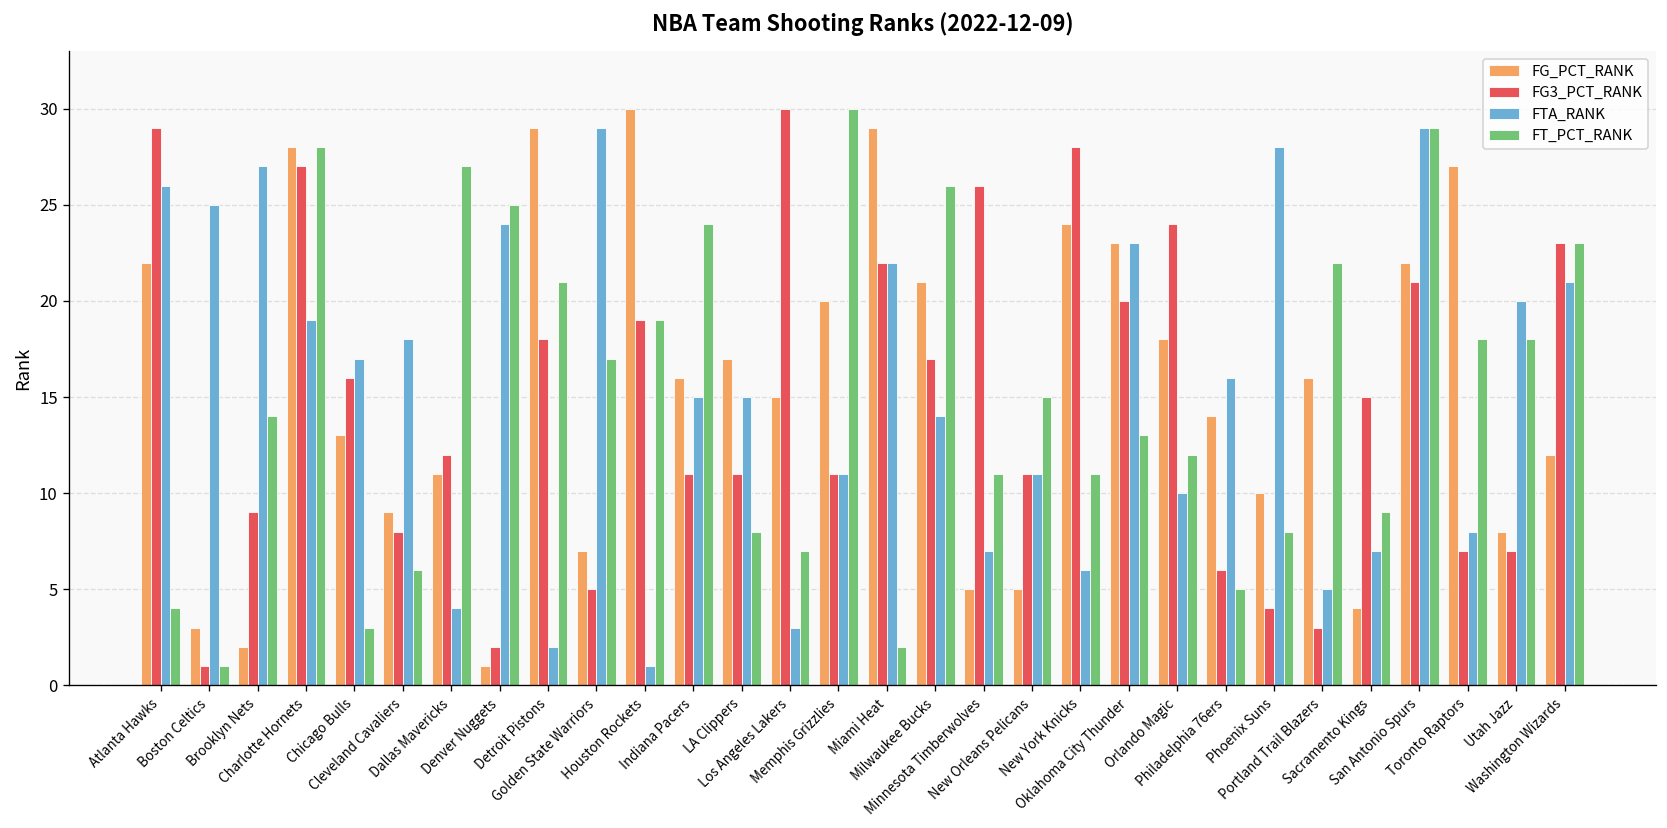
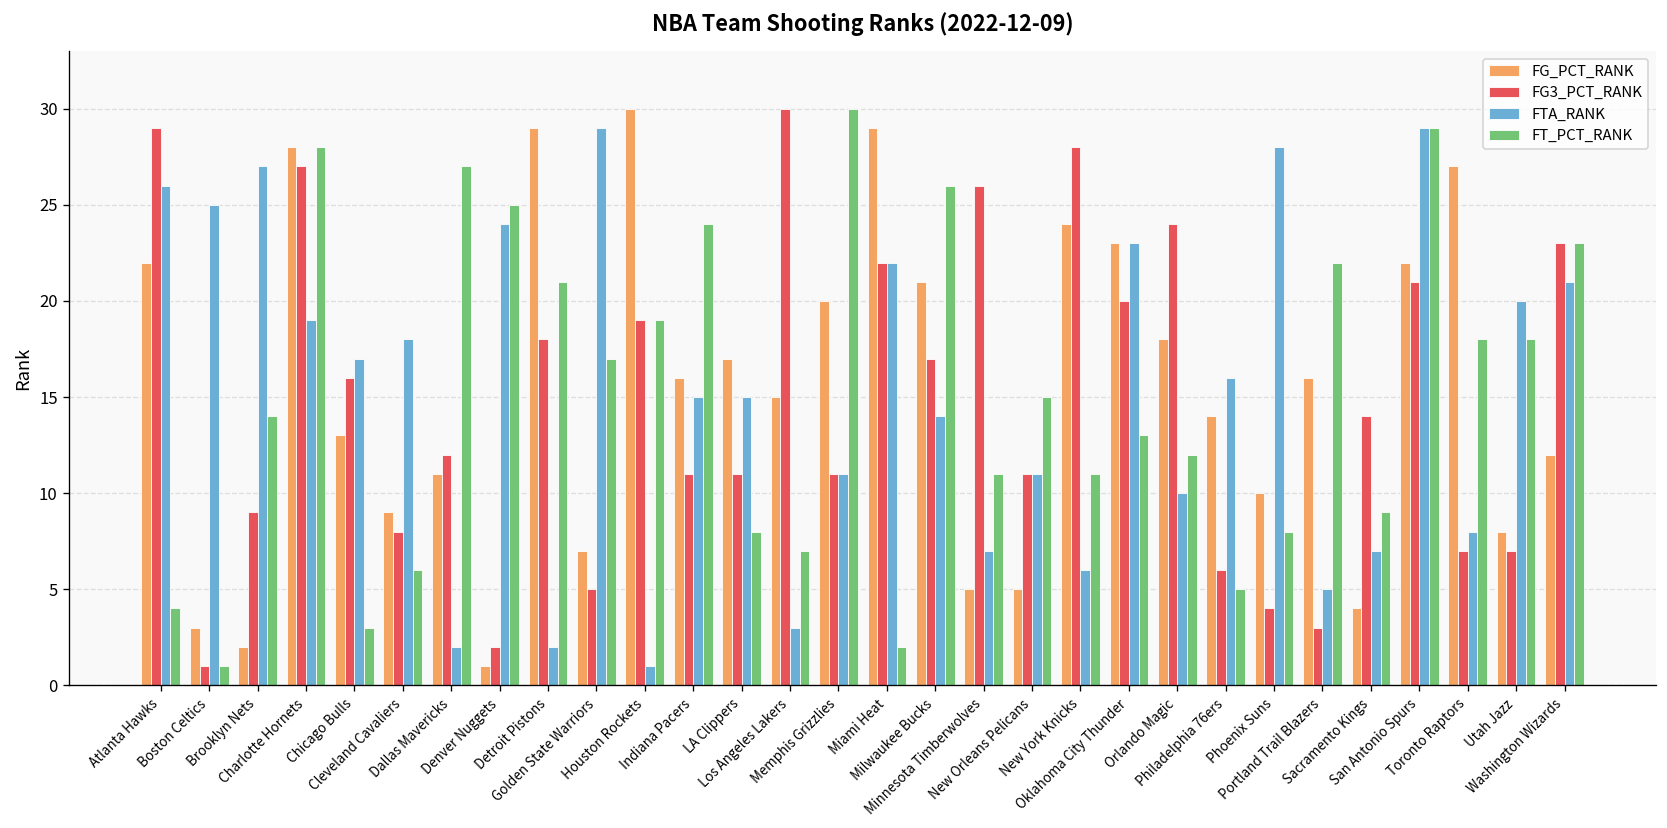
FTA_RANK, Dallas Mavericks: 4 -> 2
FG3_PCT_RANK, Sacramento Kings: 15 -> 14
